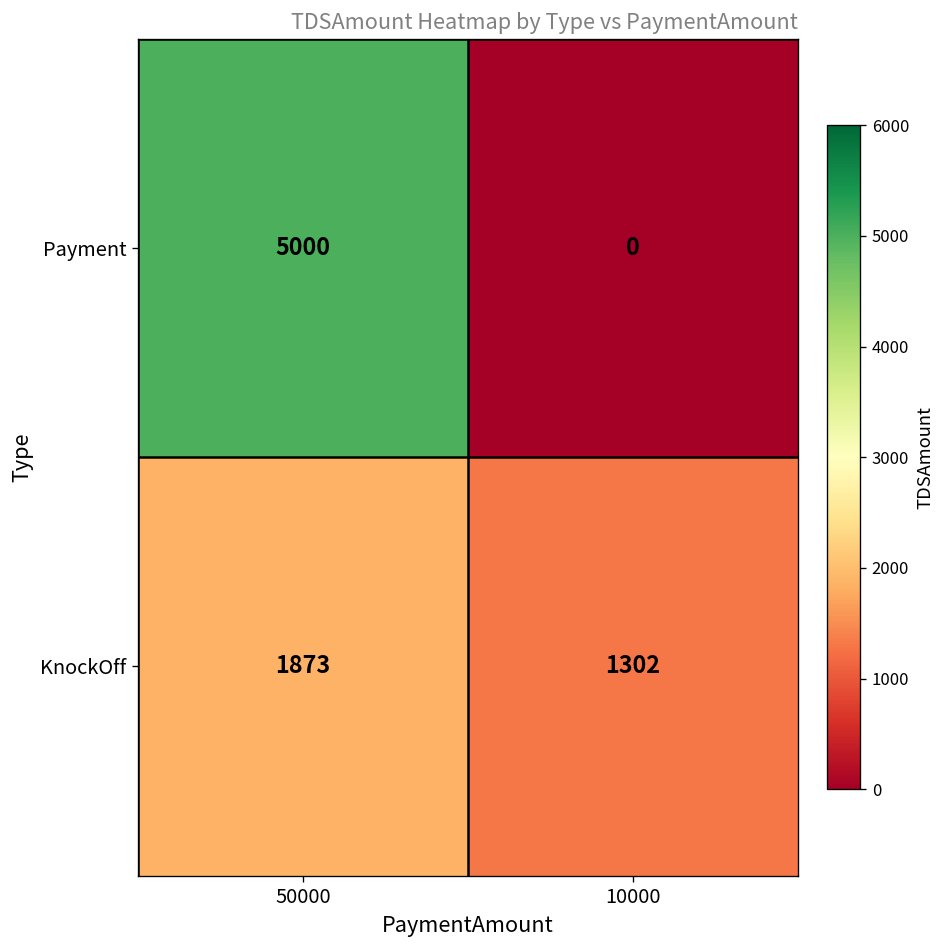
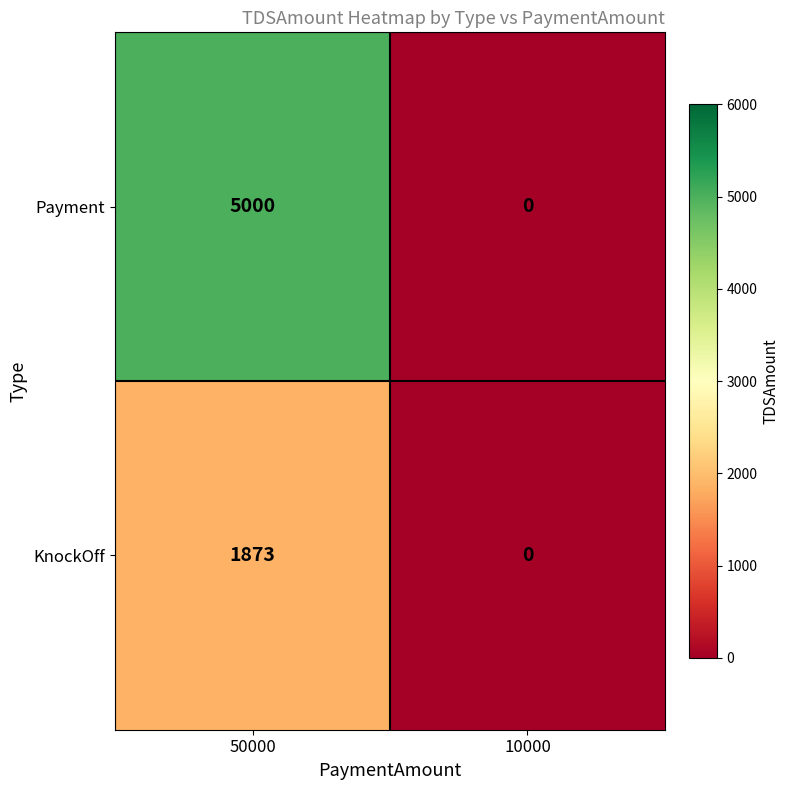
KnockOff, 10000: 1302 -> 0
